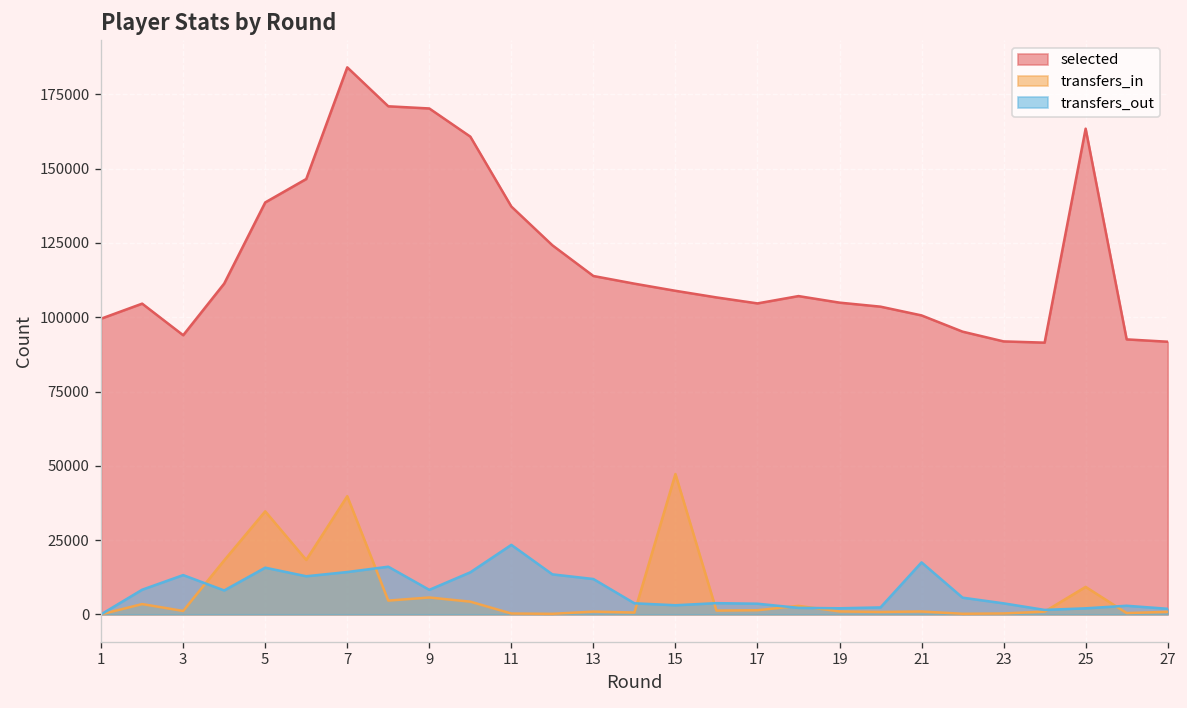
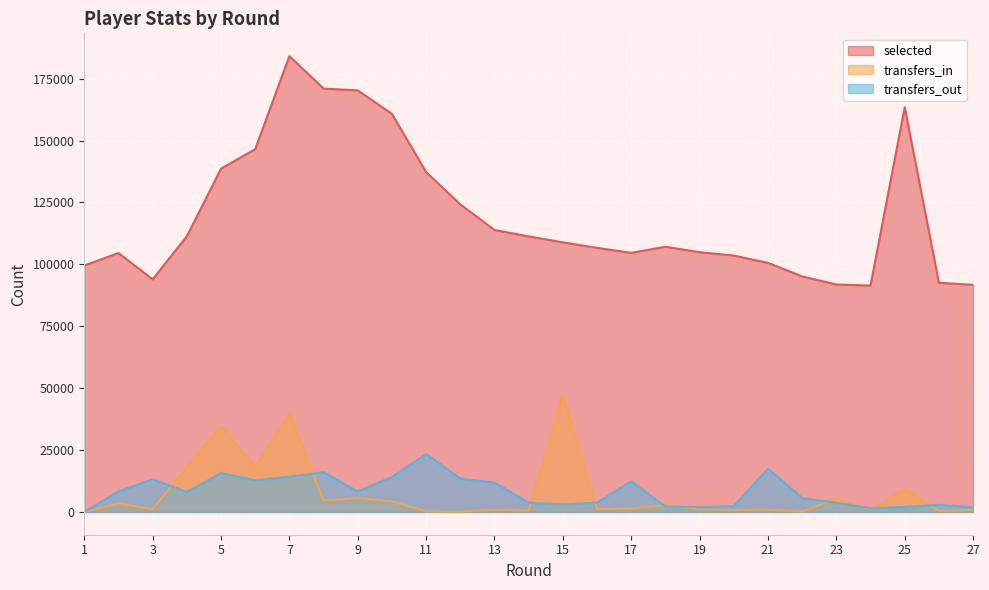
transfers_out, 17: 4000 -> 12000
transfers_in, 23: 0 -> 5000
